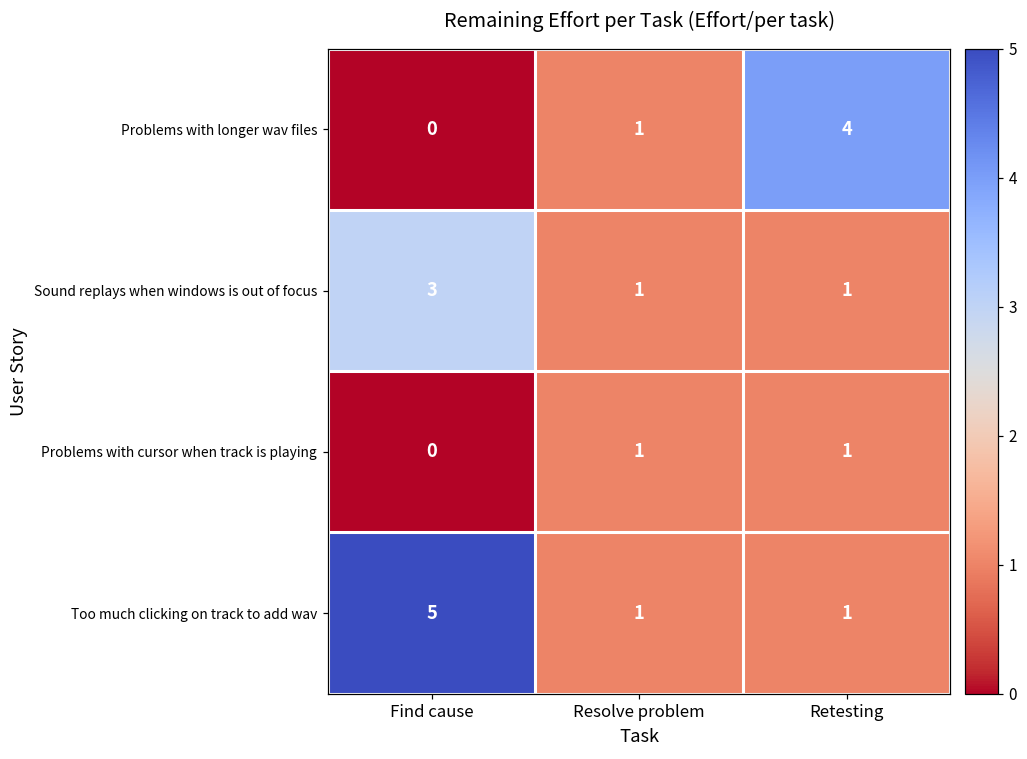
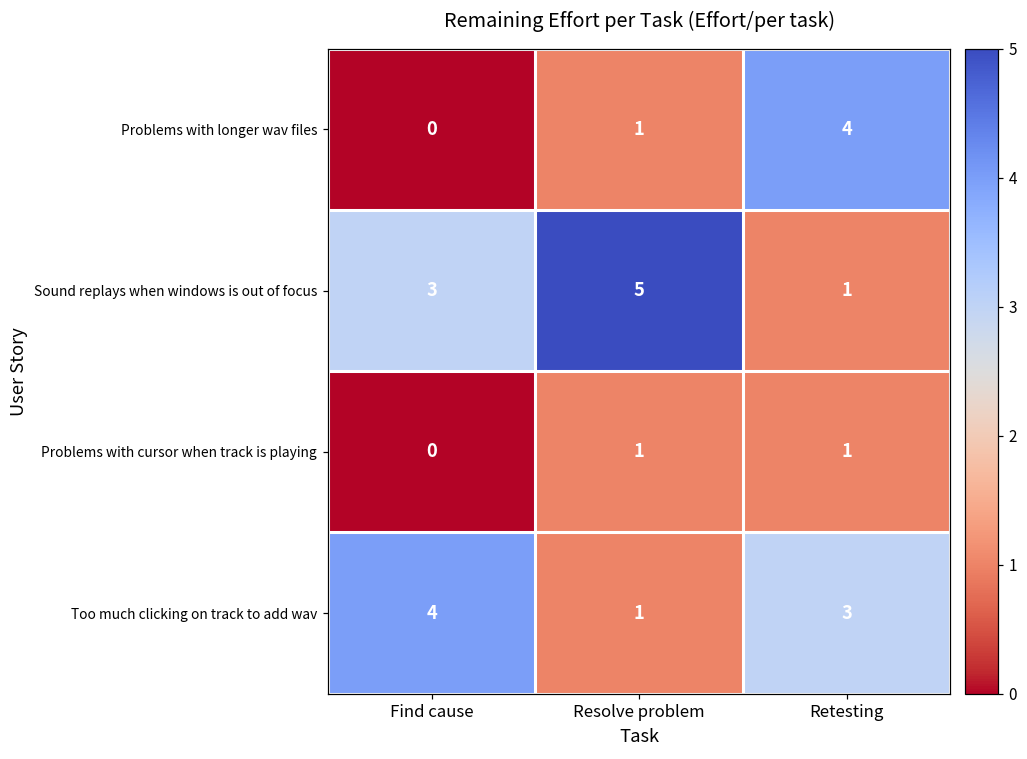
Sound replays when windows is out of focus, Resolve problem: 1 -> 5
Too much clicking on track to add wav, Find cause: 5 -> 4
Too much clicking on track to add wav, Retesting: 1 -> 3
